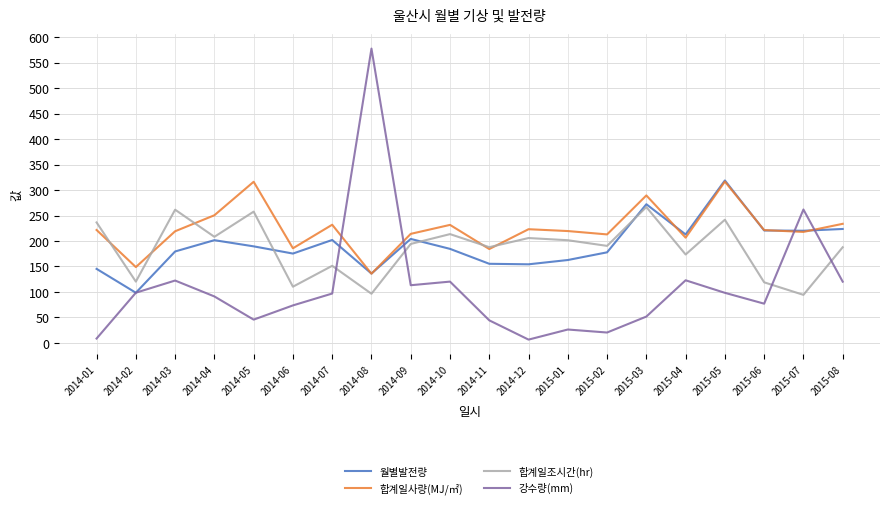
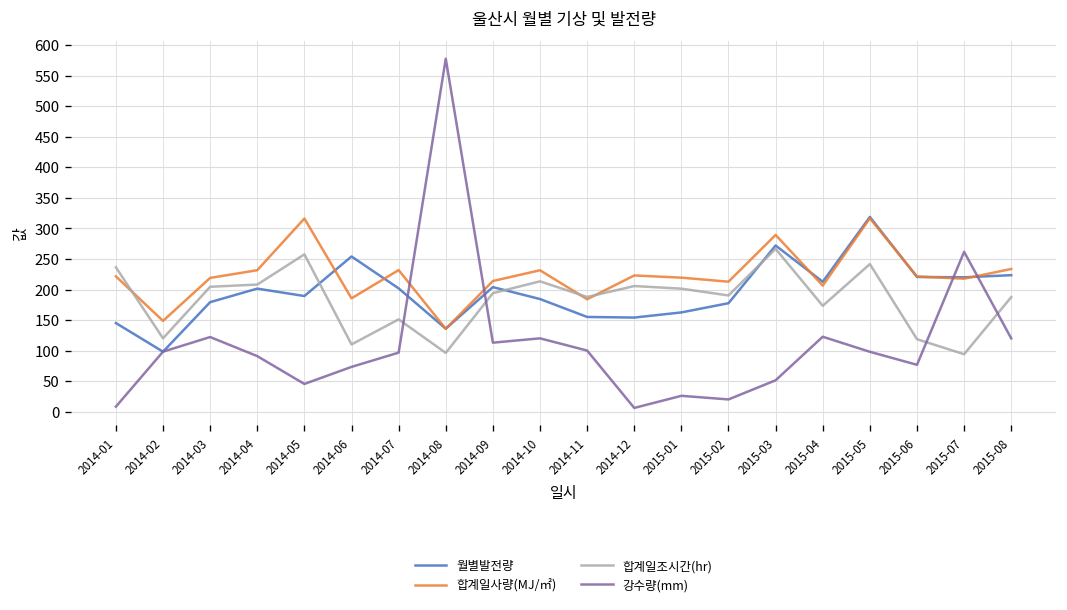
합계일조시간(hr), 2014-03: 260 -> 200
합계일사량(MJ/㎡), 2014-04: 250 -> 230
월별발전량, 2014-06: 180 -> 250
강수량(mm), 2014-11: 40 -> 100
